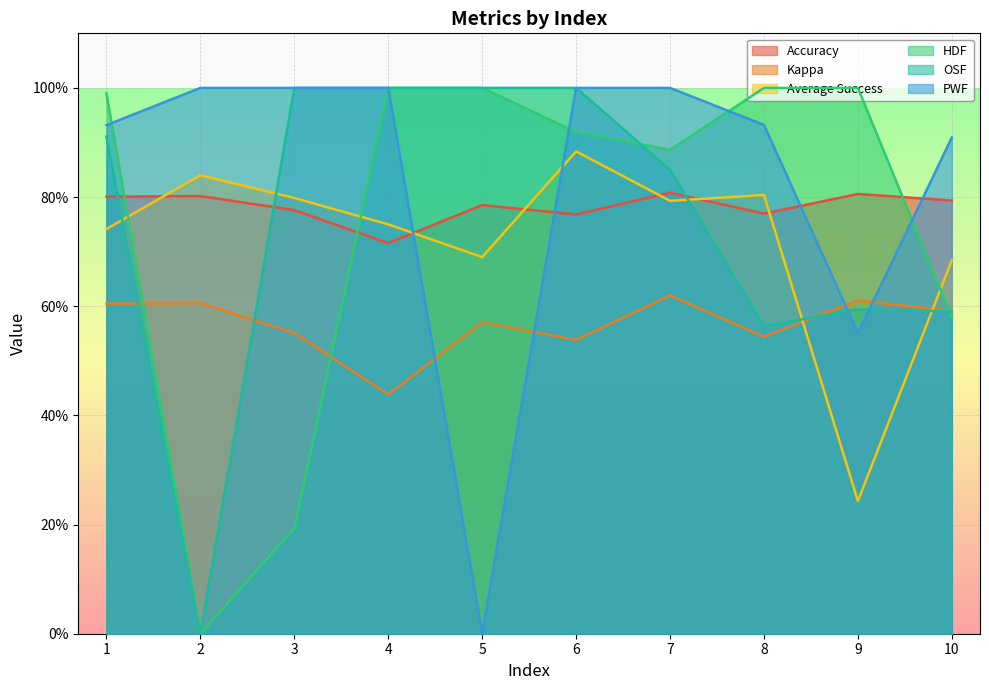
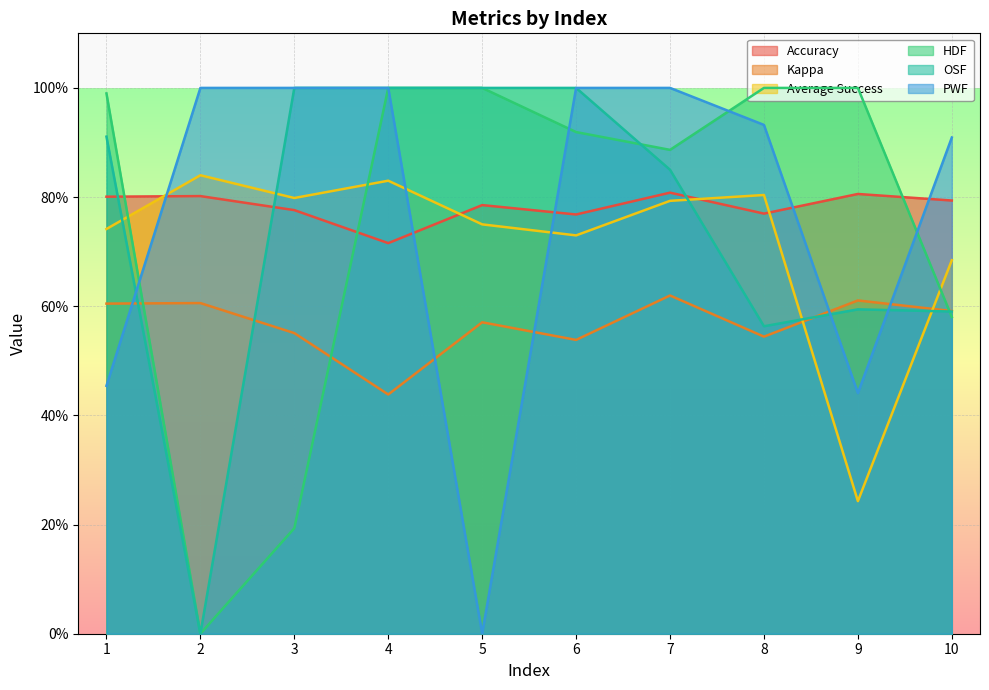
PWF, 1: 93% -> 45%
Average Success, 4: 75% -> 83%
Average Success, 5: 69% -> 75%
Average Success, 6: 88% -> 73%
PWF, 9: 55% -> 44%
